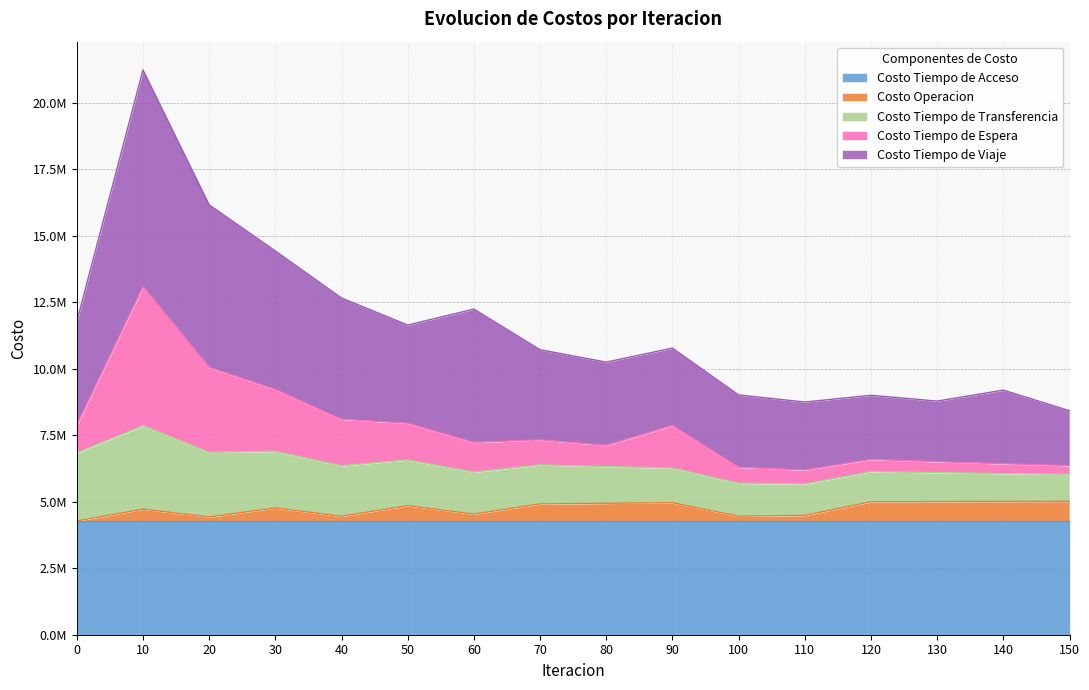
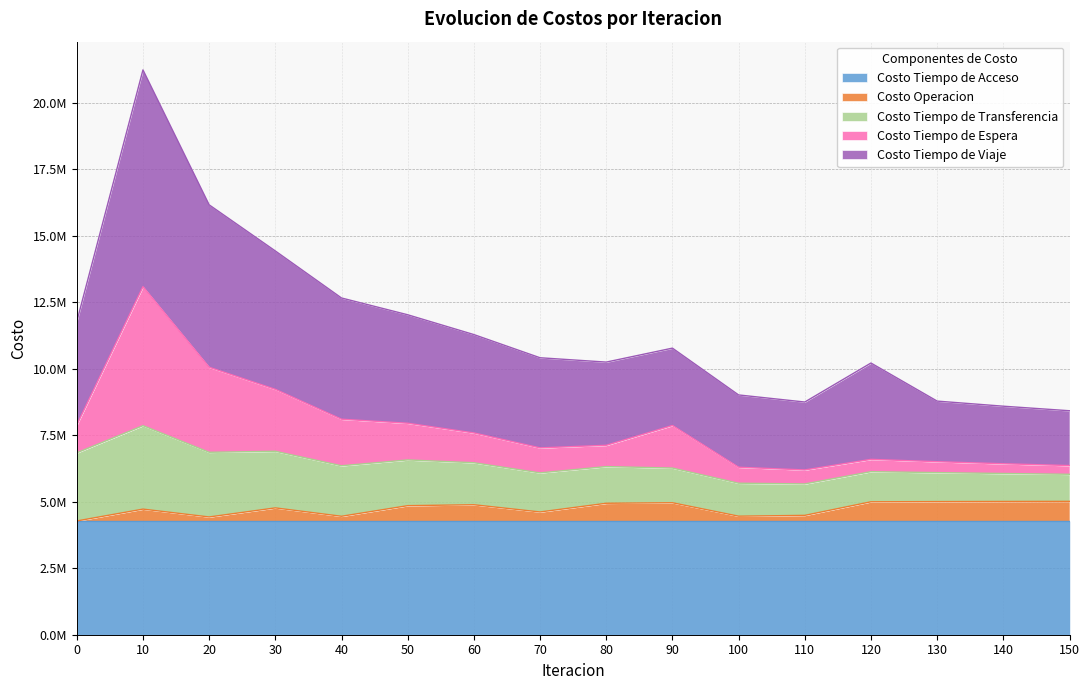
Costo Tiempo de Viaje, 50: 3700000 -> 4100000
Costo Operacion, 60: 4500000 -> 4900000
Costo Tiempo de Viaje, 60: 5000000 -> 3700000
Costo Operacion, 70: 4900000 -> 4600000
Costo Tiempo de Viaje, 120: 2400000 -> 3600000
Costo Tiempo de Viaje, 140: 2800000 -> 2200000
